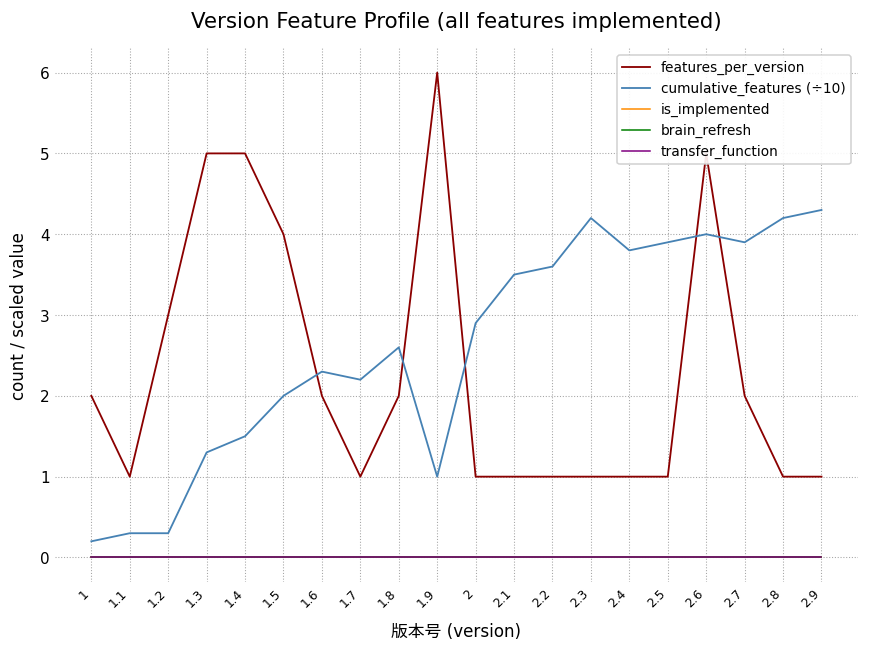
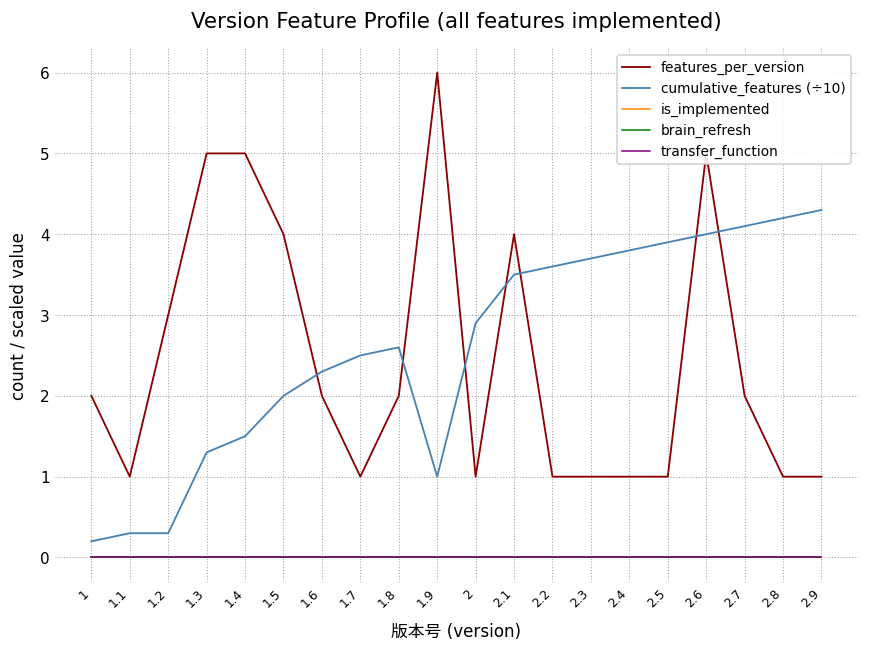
cumulative_features (÷10), 1.7: 2.2 -> 2.5
features_per_version, 2.1: 1 -> 4
cumulative_features (÷10), 2.3: 4.2 -> 3.7
cumulative_features (÷10), 2.7: 3.9 -> 4.1
